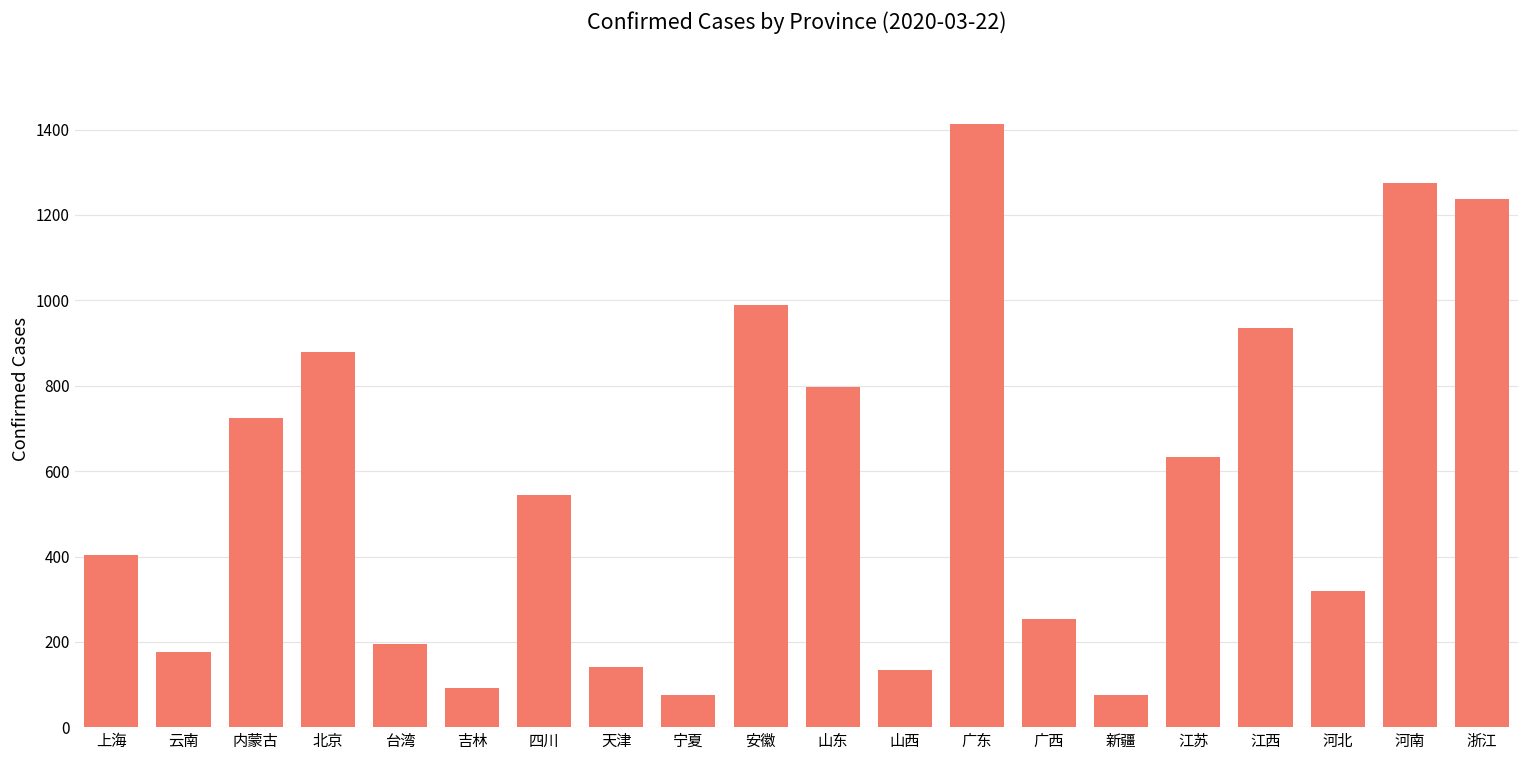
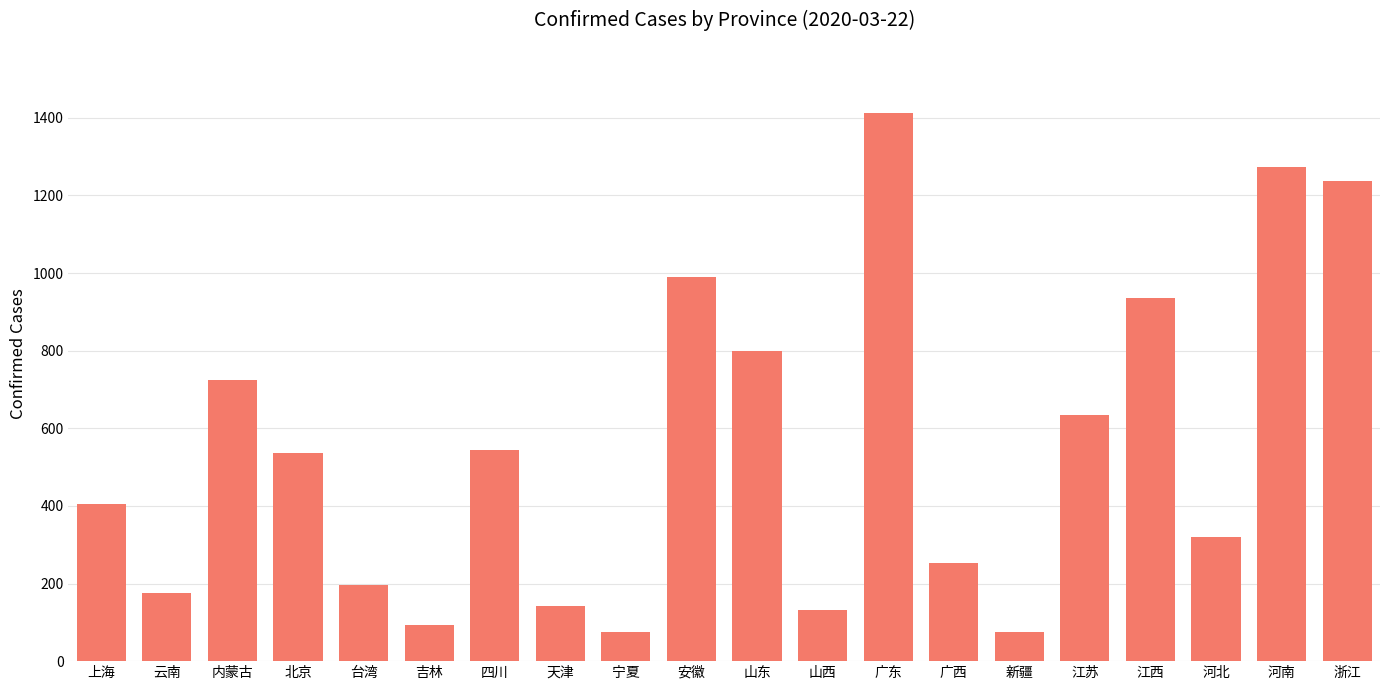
北京: 880 -> 540
